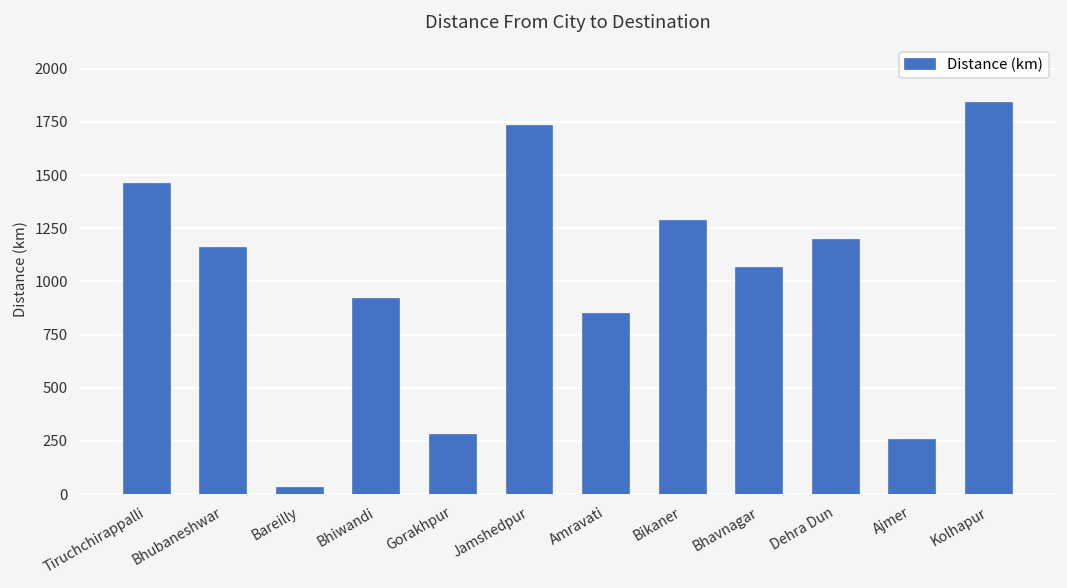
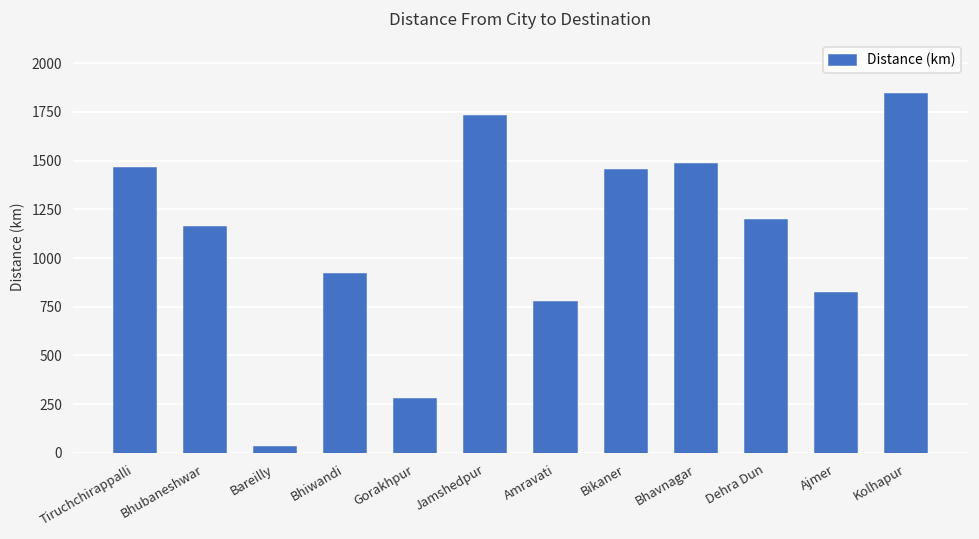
Amravati: 850 -> 780
Bikaner: 1290 -> 1450
Bhavnagar: 1060 -> 1480
Ajmer: 260 -> 820
